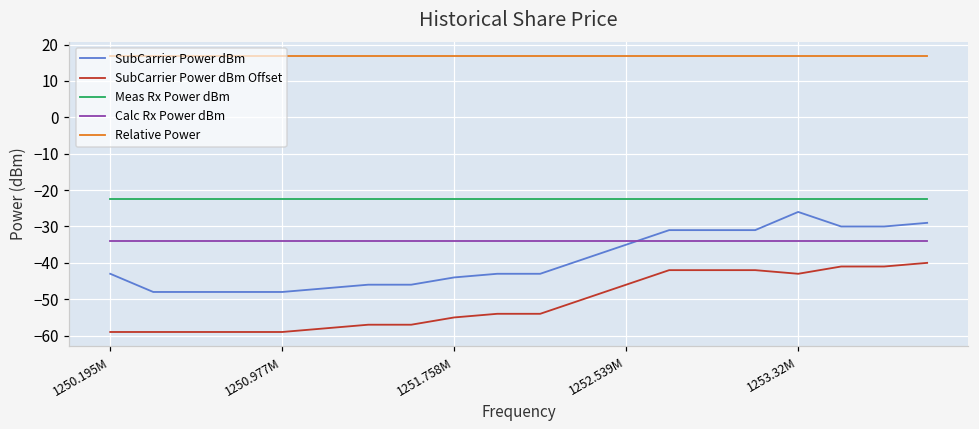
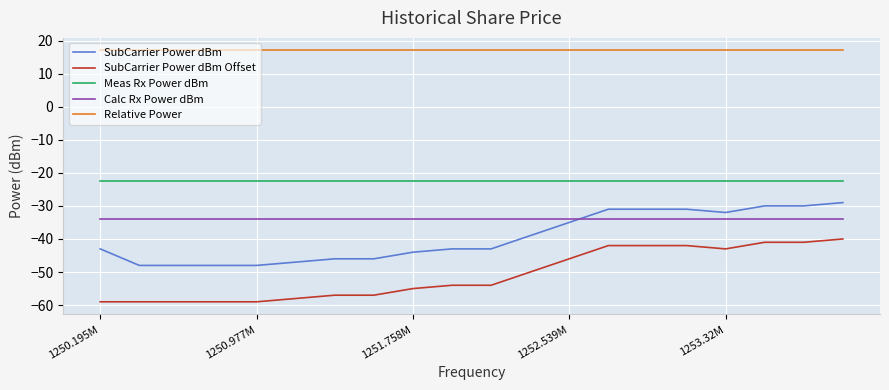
SubCarrier Power dBm, 1253.32M: -26 -> -32
